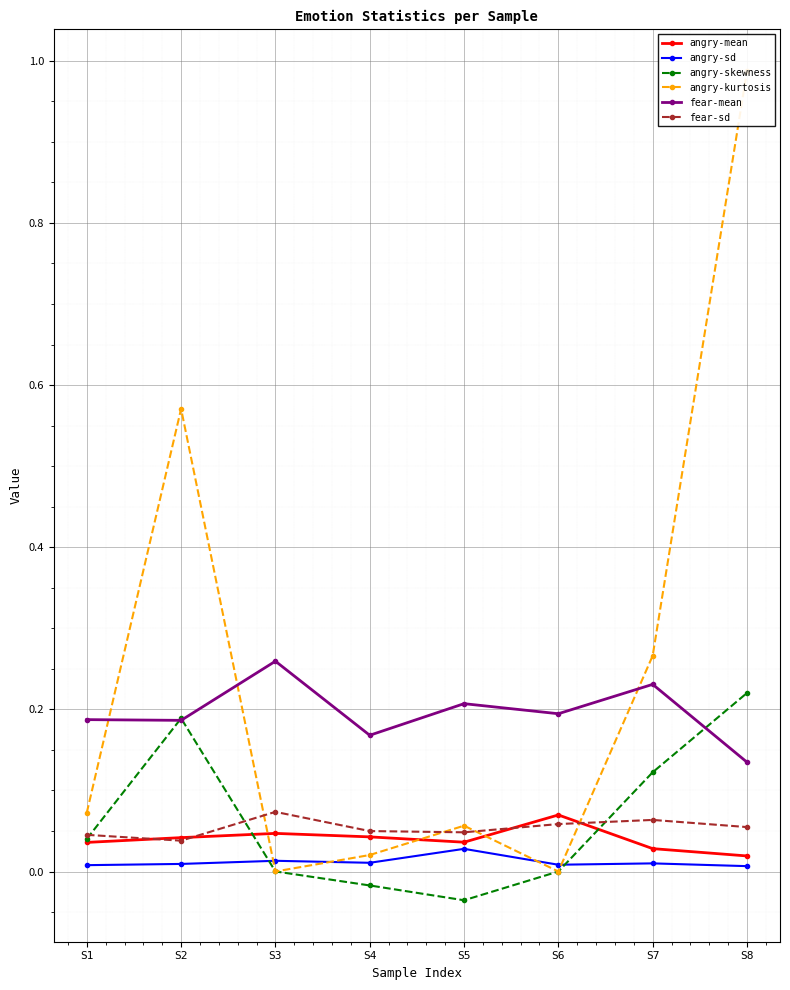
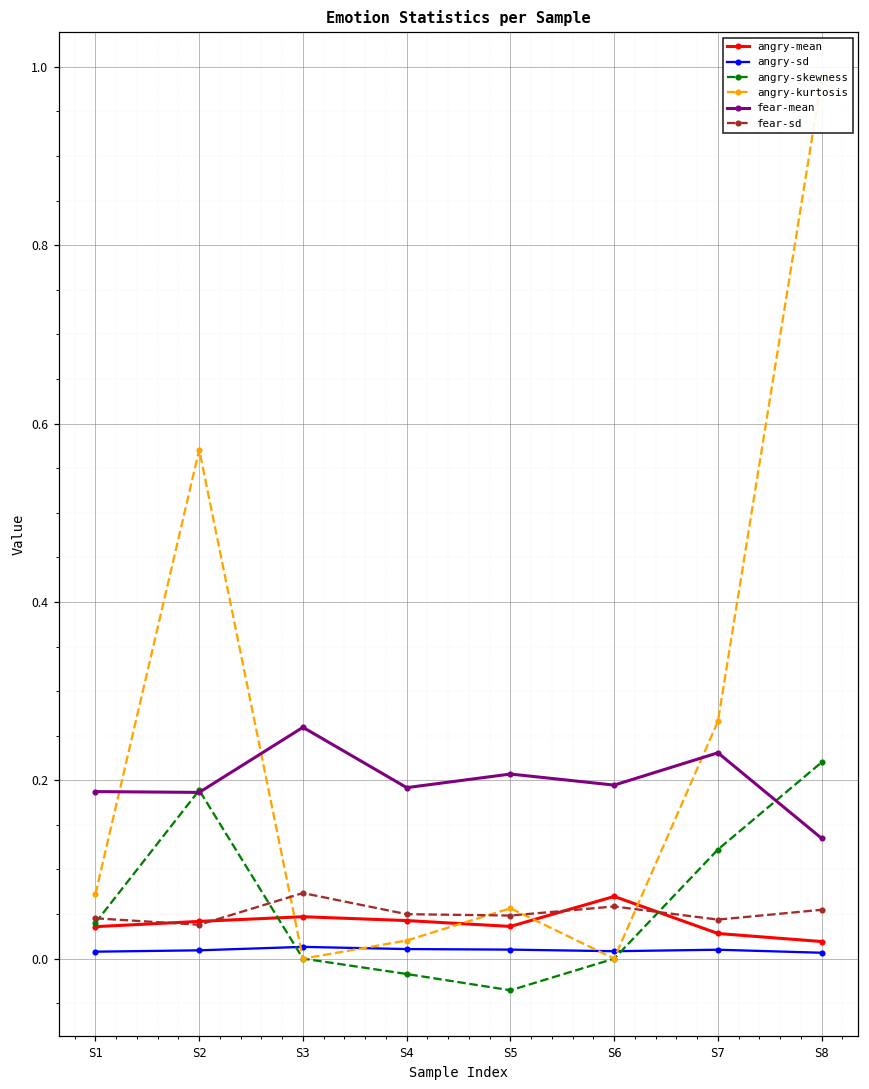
fear-mean, S4: 0.17 -> 0.19
angry-sd, S5: 0.03 -> 0.01
fear-sd, S7: 0.06 -> 0.04
